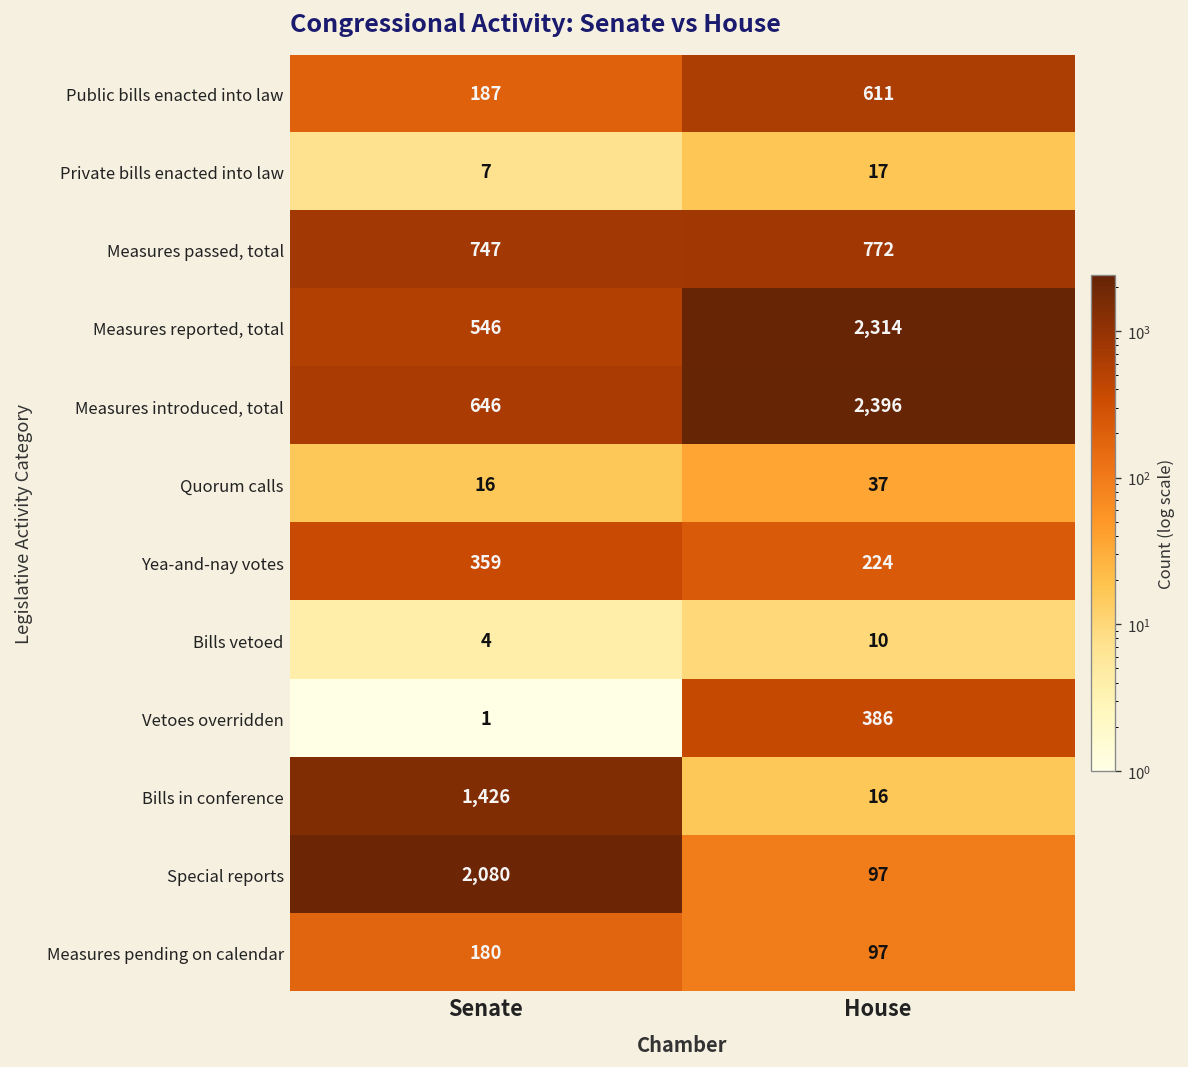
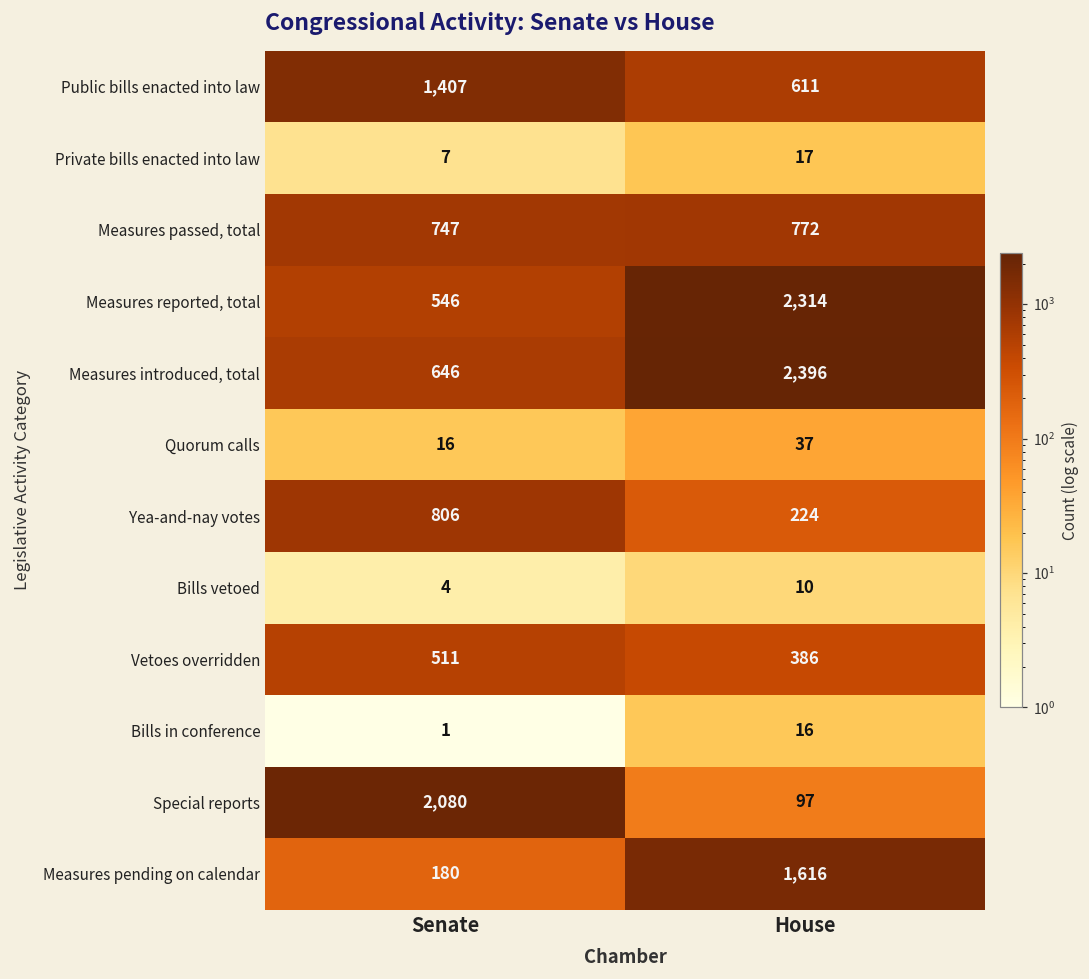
Public bills enacted into law, Senate: 187 -> 1,407
Yea-and-nay votes, Senate: 359 -> 806
Vetoes overridden, Senate: 1 -> 511
Bills in conference, Senate: 1,426 -> 1
Measures pending on calendar, House: 97 -> 1,616
